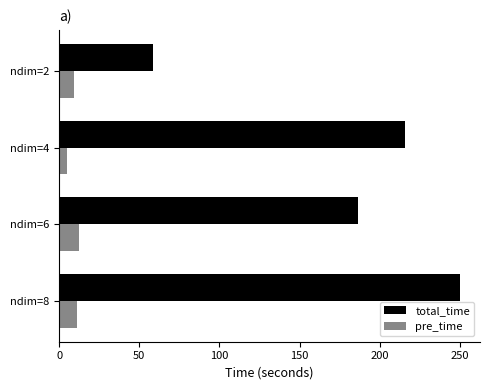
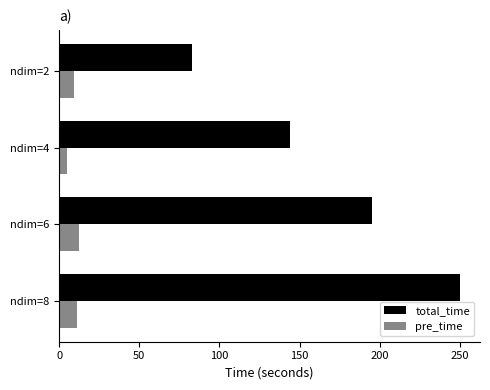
total_time, ndim=2: 58 -> 83
total_time, ndim=4: 216 -> 144
total_time, ndim=6: 187 -> 195
